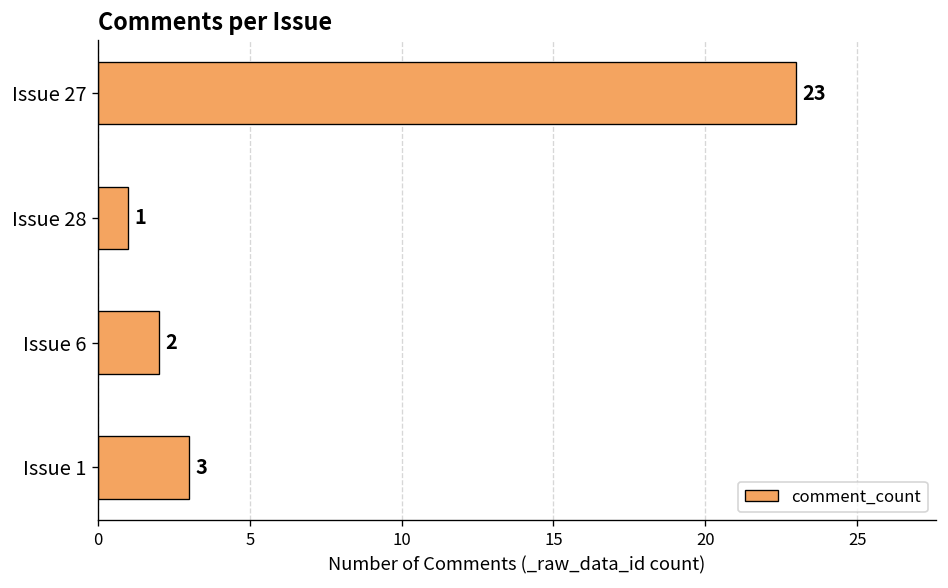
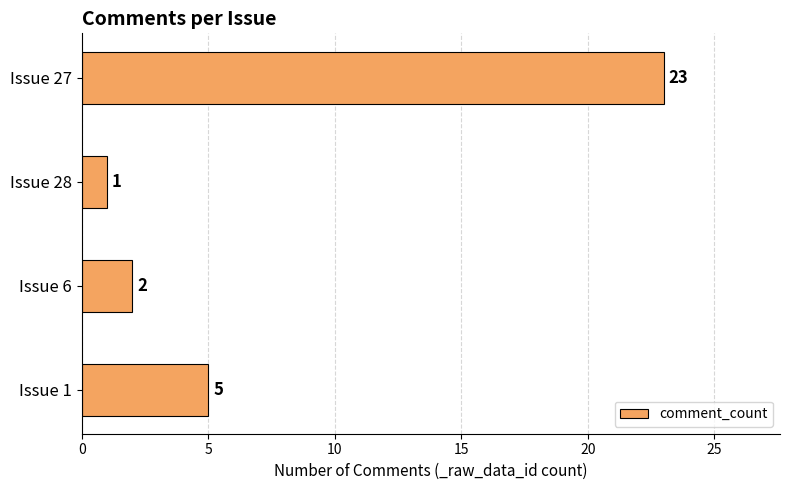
Issue 1: 3 -> 5
